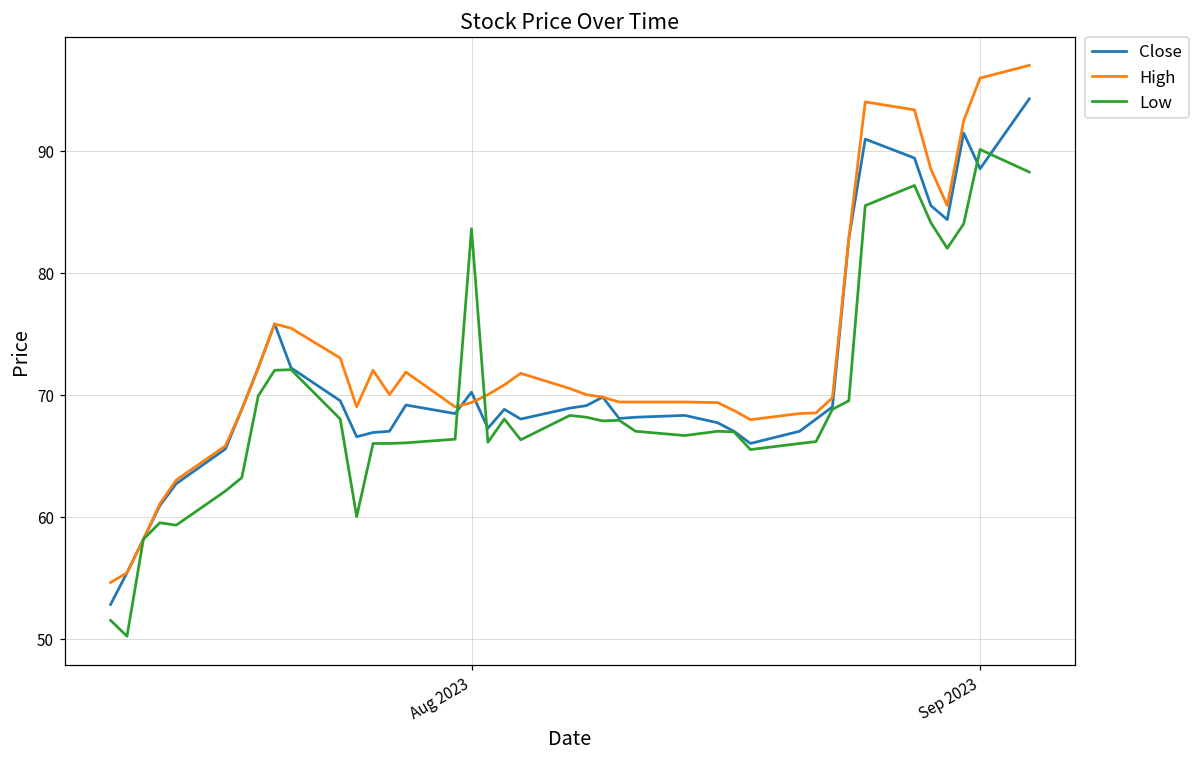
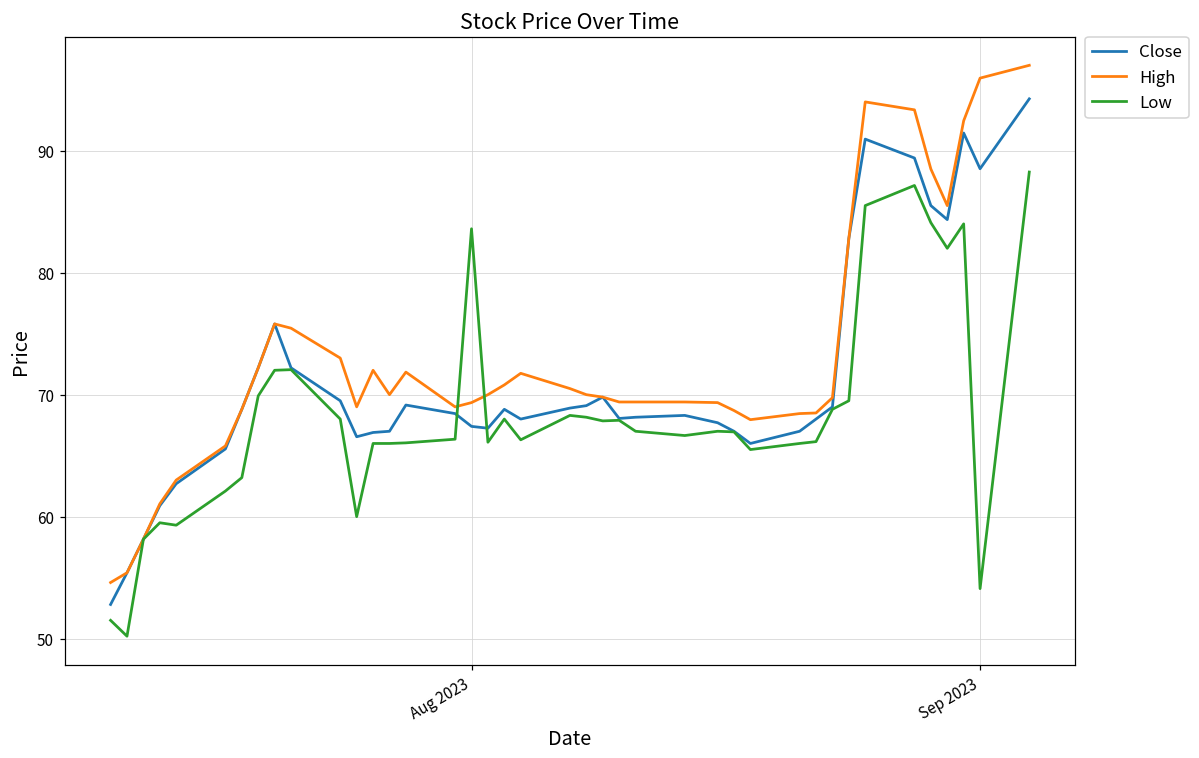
Close, Aug 2023: 70.2 -> 67.4
Low, Sep 2023: 90.1 -> 54.1
